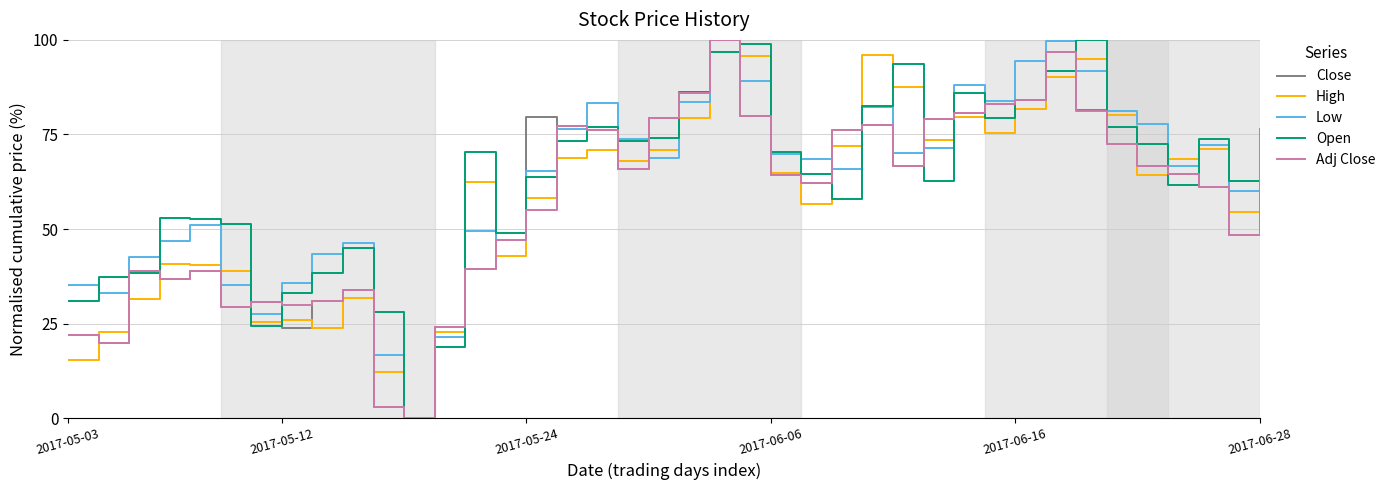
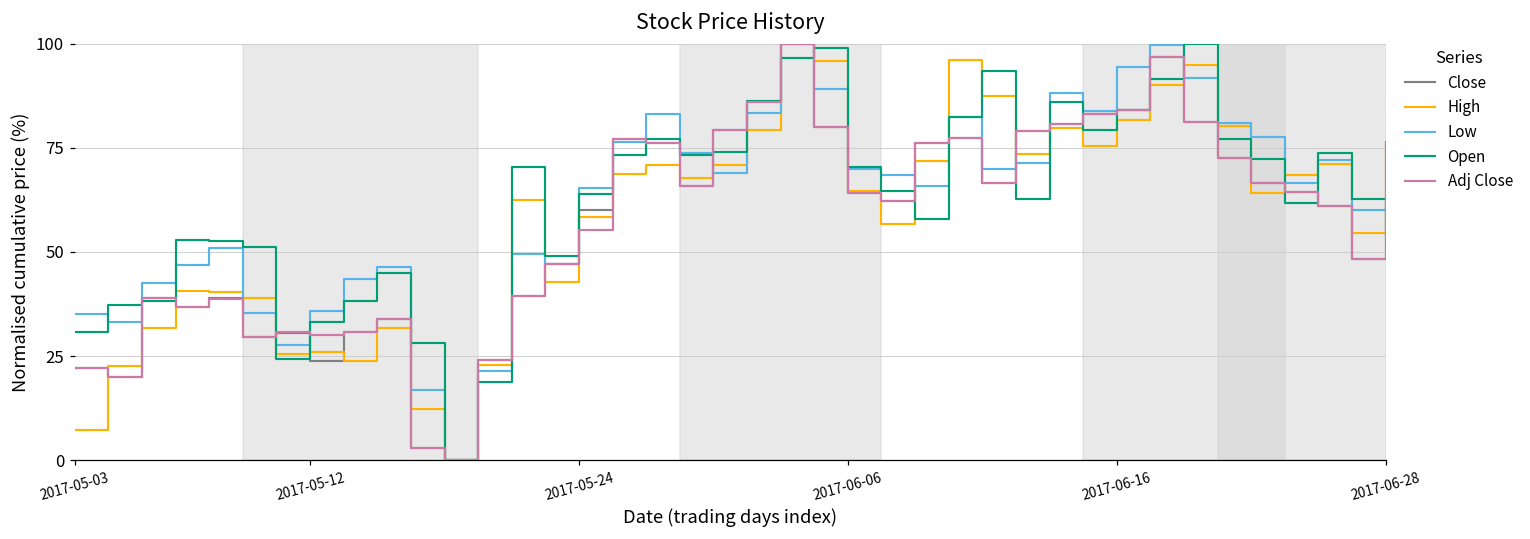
High, 2017-05-03: 15 -> 7
Close, 2017-05-24: 79 -> 60
